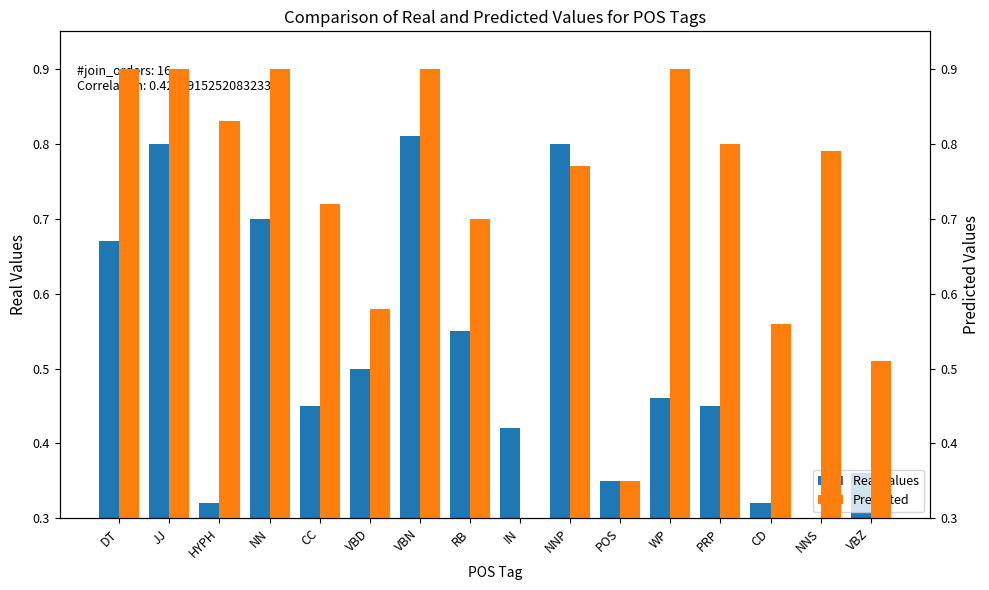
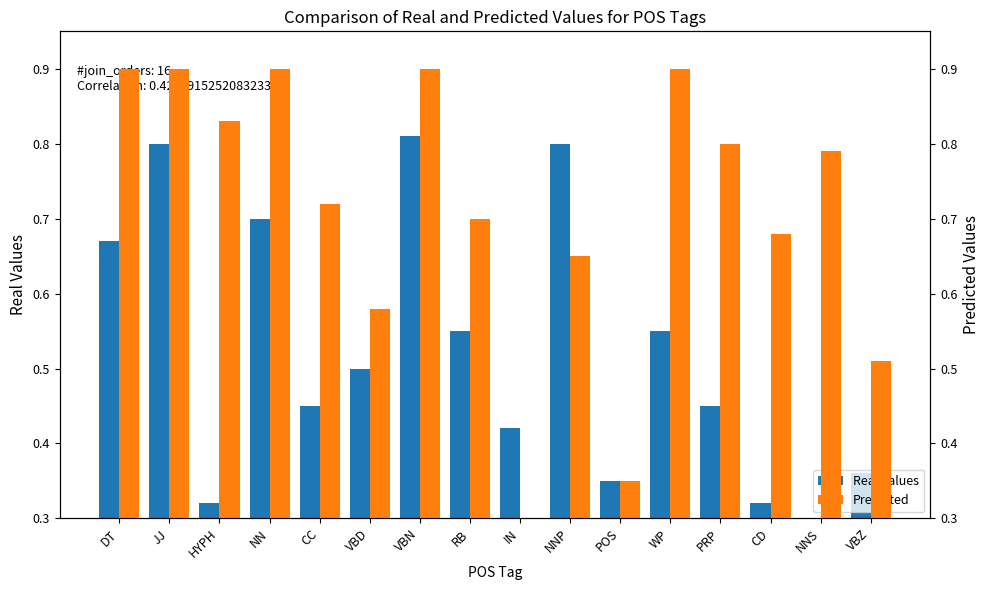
Real Values, WP: 0.46 -> 0.55
Predicted, NNP: 0.77 -> 0.65
Predicted, CD: 0.56 -> 0.68
